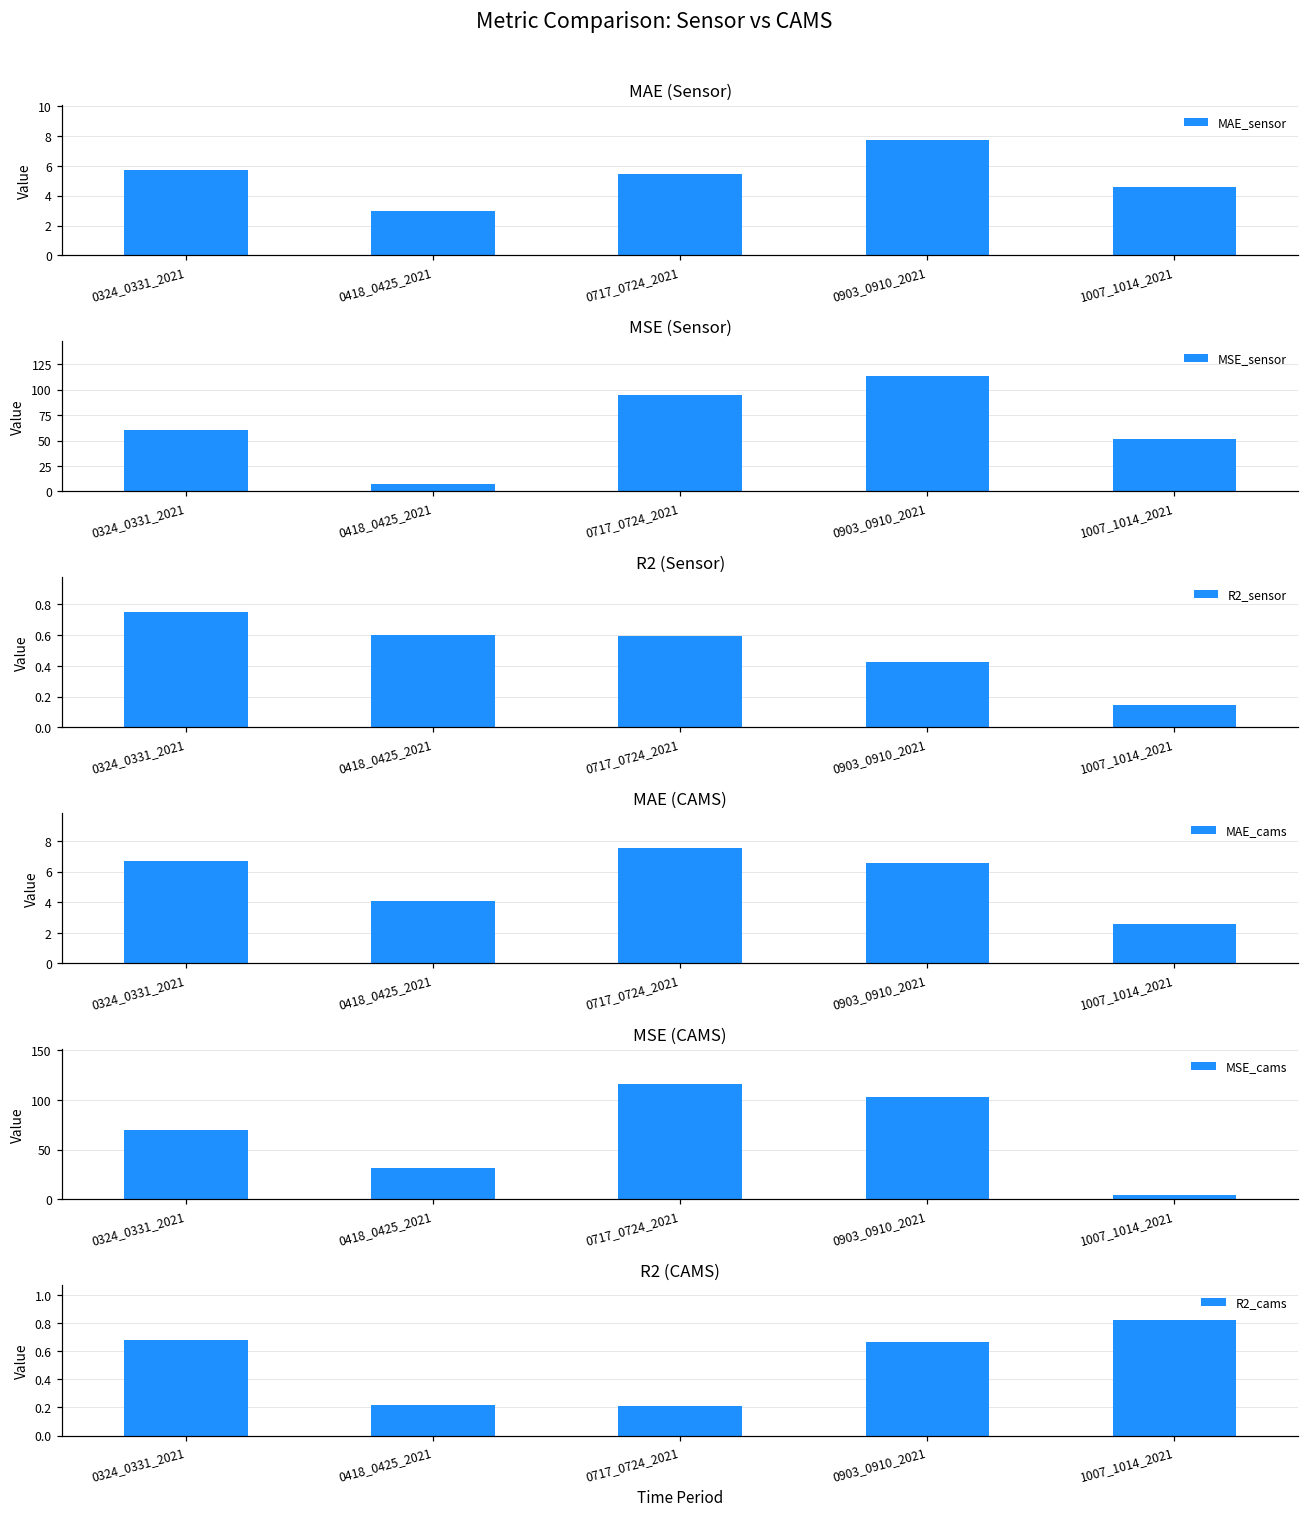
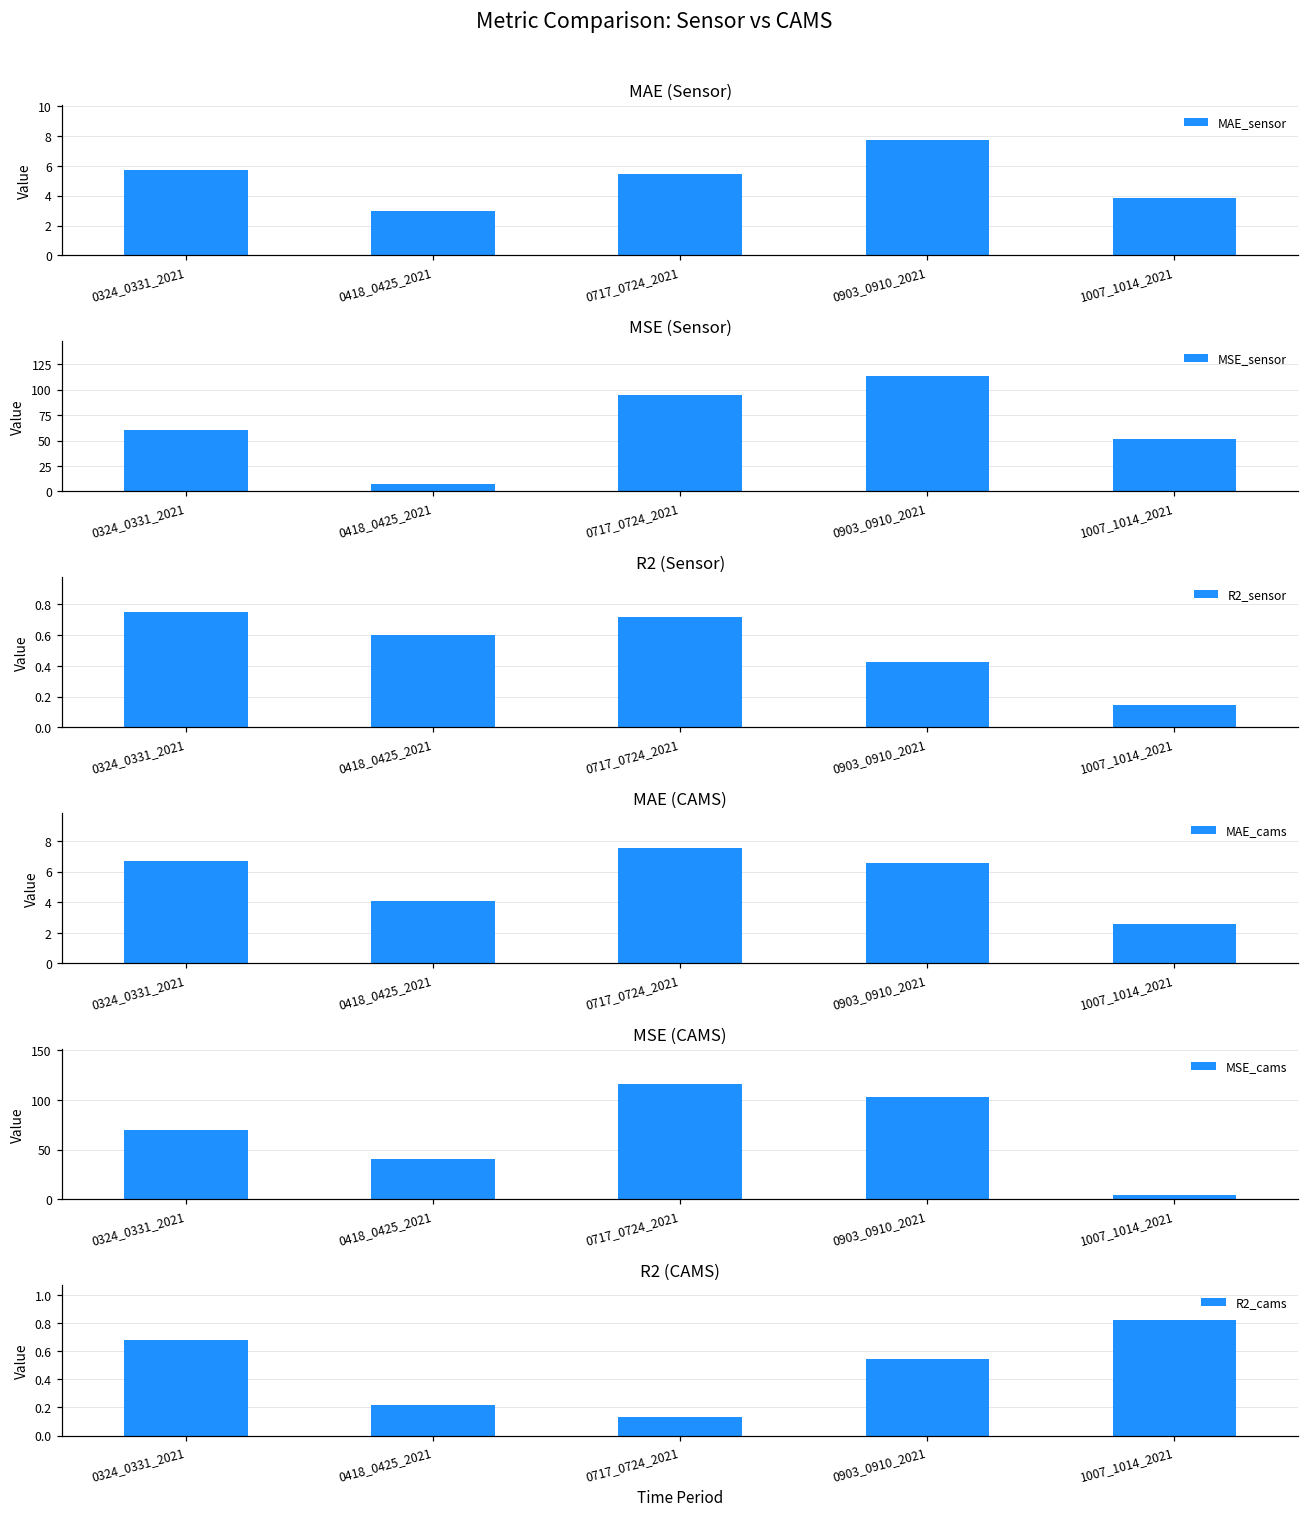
MAE (Sensor), 1007_1014_2021: 4.6 -> 3.8
R2 (Sensor), 0717_0724_2021: 0.60 -> 0.72
MSE (CAMS), 0418_0425_2021: 30 -> 40
R2 (CAMS), 0717_0724_2021: 0.21 -> 0.13
R2 (CAMS), 0903_0910_2021: 0.66 -> 0.55
